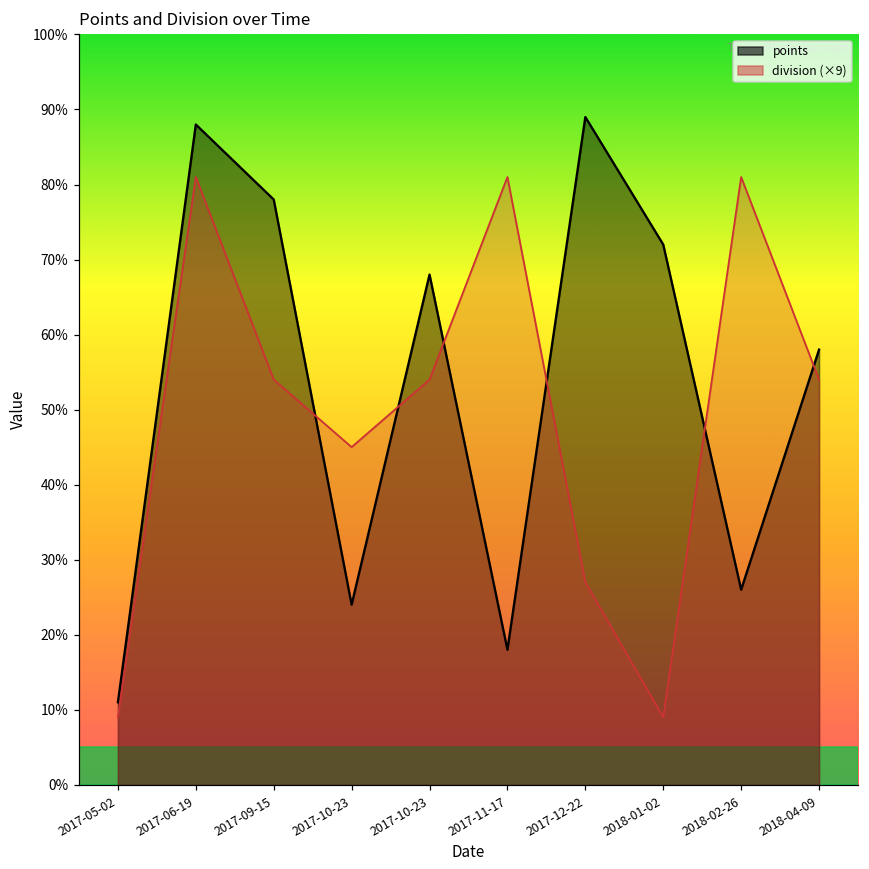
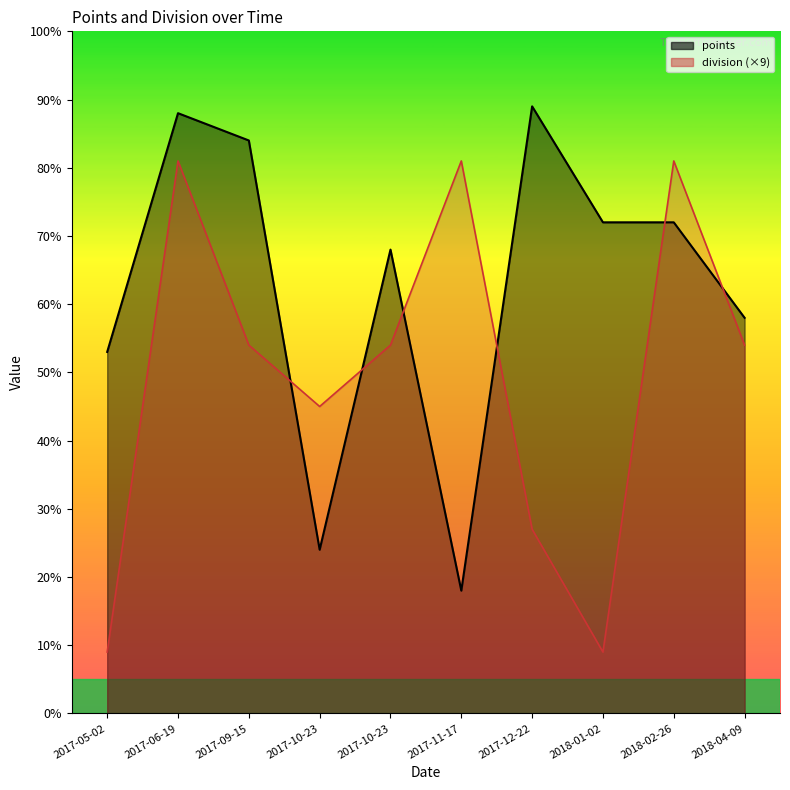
points, 2017-05-02: 11% -> 53%
points, 2017-09-15: 78% -> 84%
points, 2018-02-26: 26% -> 72%
